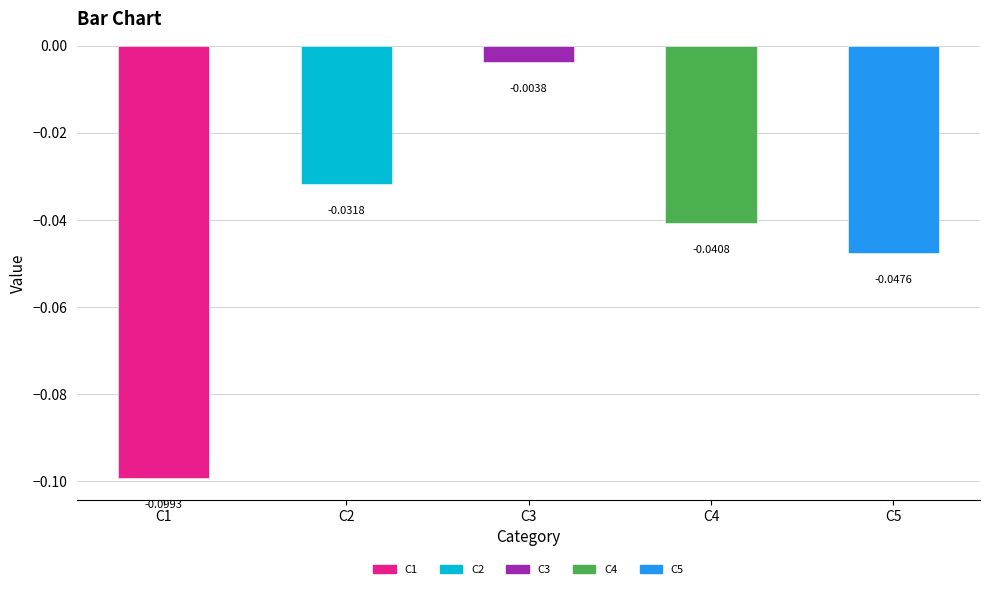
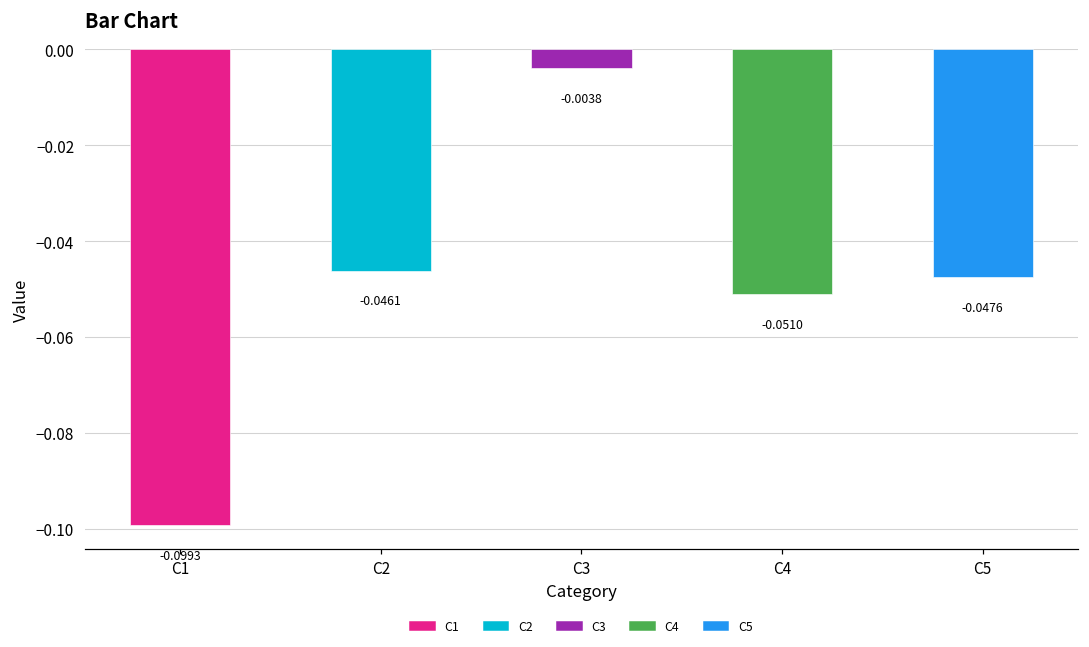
C2: -0.0318 -> -0.0461
C4: -0.0408 -> -0.0510
